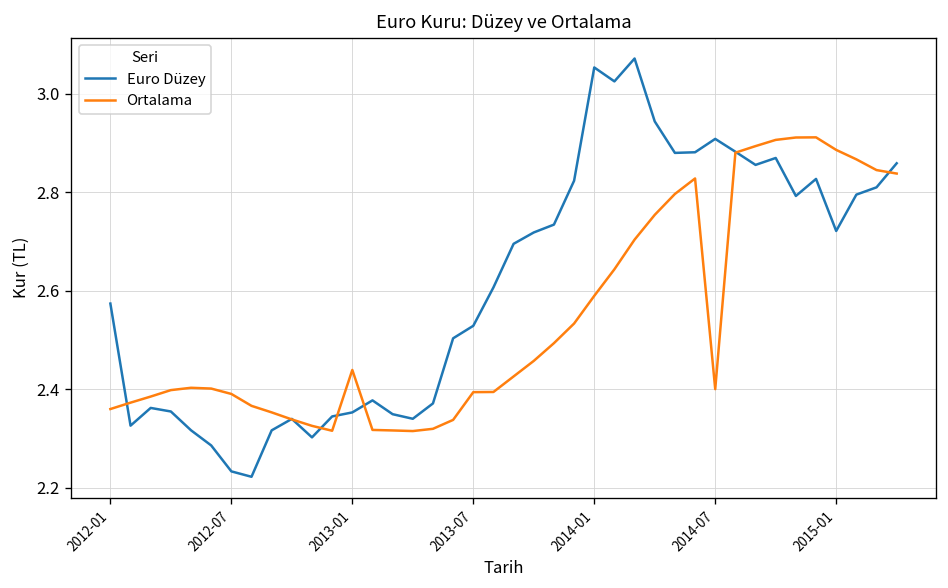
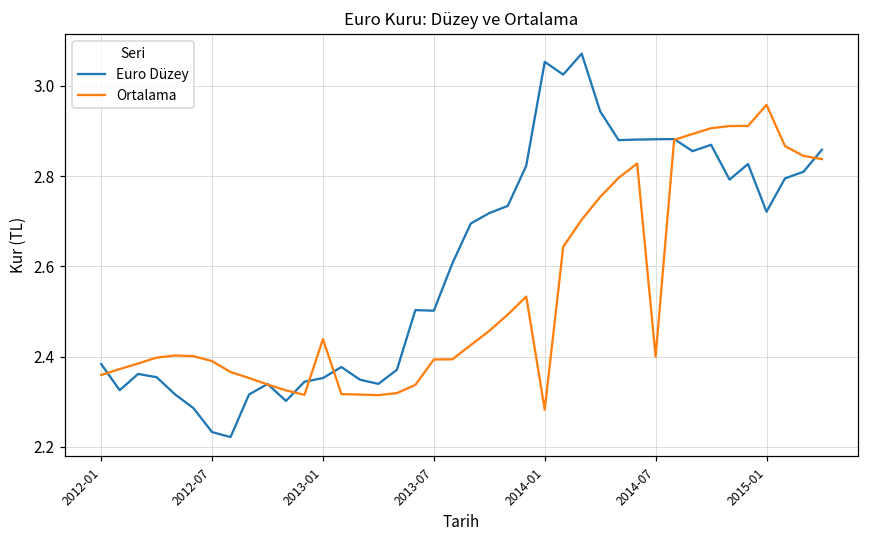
Euro Düzey, 2012-01: 2.57 -> 2.38
Euro Düzey, 2013-07: 2.53 -> 2.50
Ortalama, 2014-01: 2.59 -> 2.28
Euro Düzey, 2014-07: 2.91 -> 2.88
Ortalama, 2015-01: 2.89 -> 2.96
